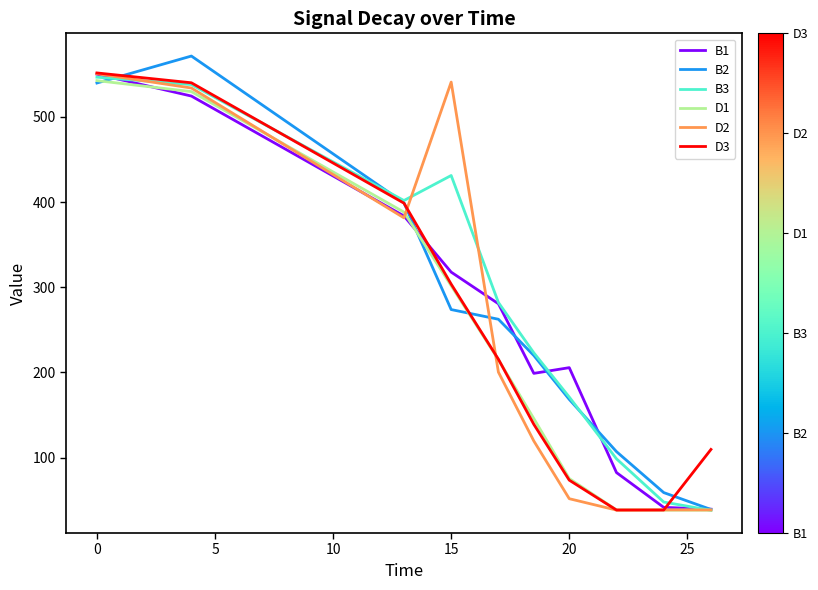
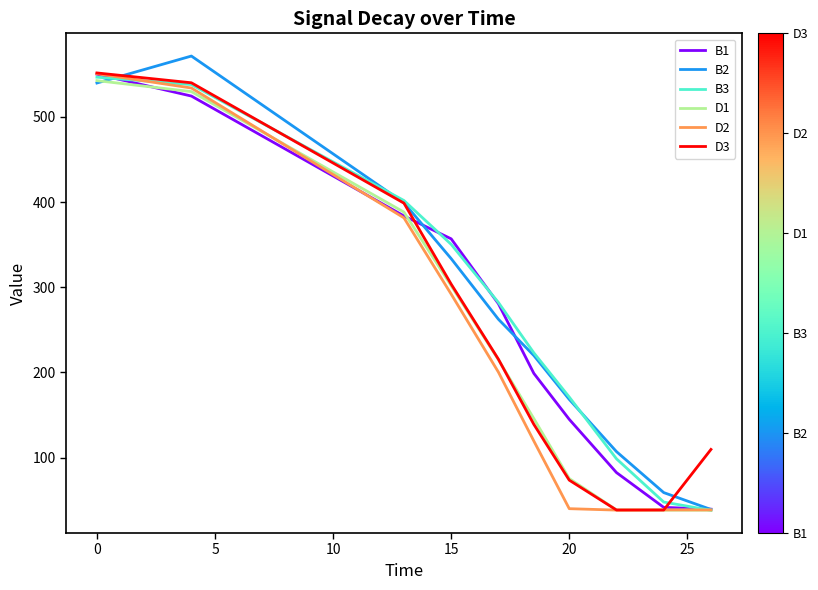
B1, 15: 320 -> 360
B2, 15: 270 -> 330
B3, 15: 430 -> 350
D2, 15: 540 -> 290
B1, 20: 210 -> 140
D2, 20: 50 -> 40
